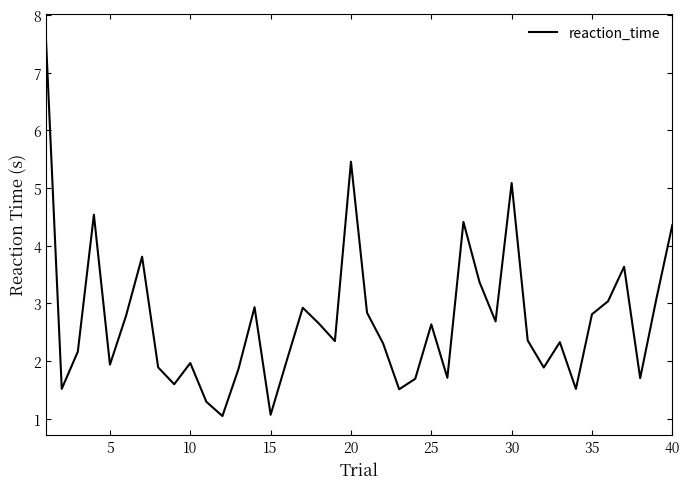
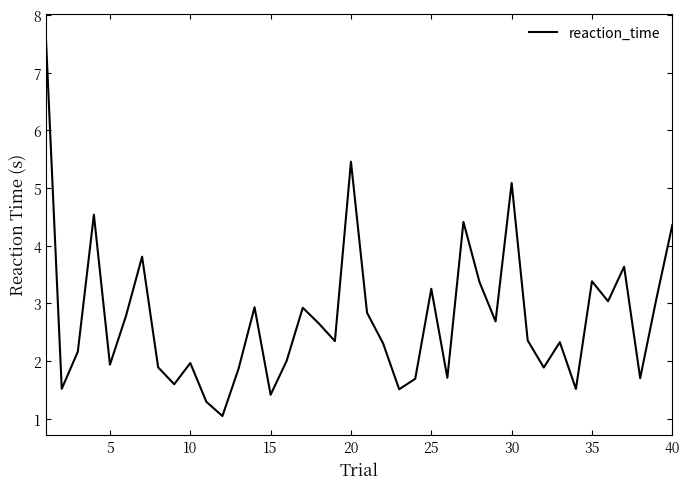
15: 1.1 -> 1.4
25: 2.6 -> 3.3
35: 2.8 -> 3.4
